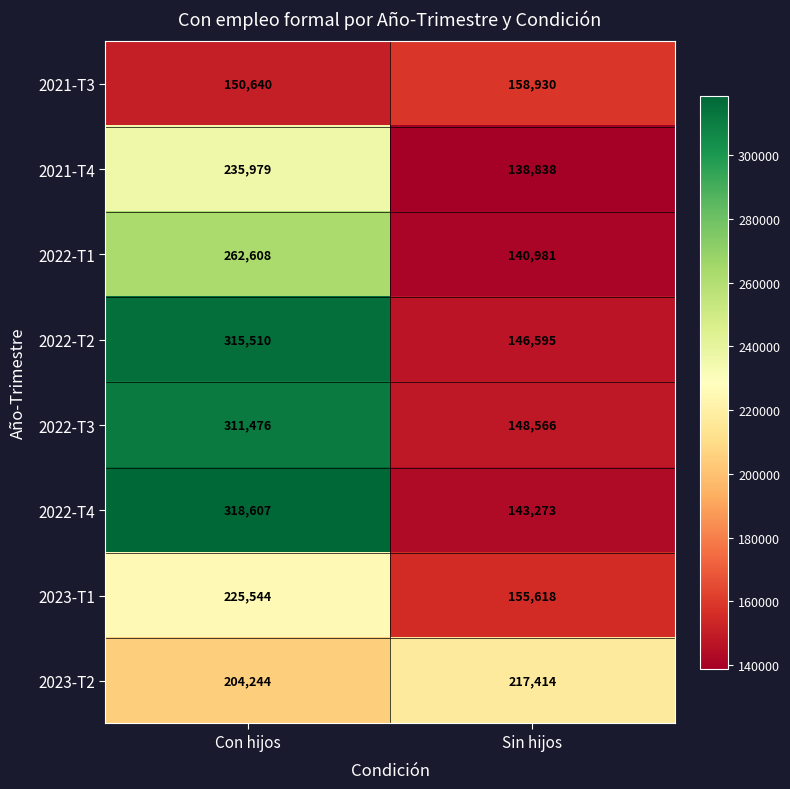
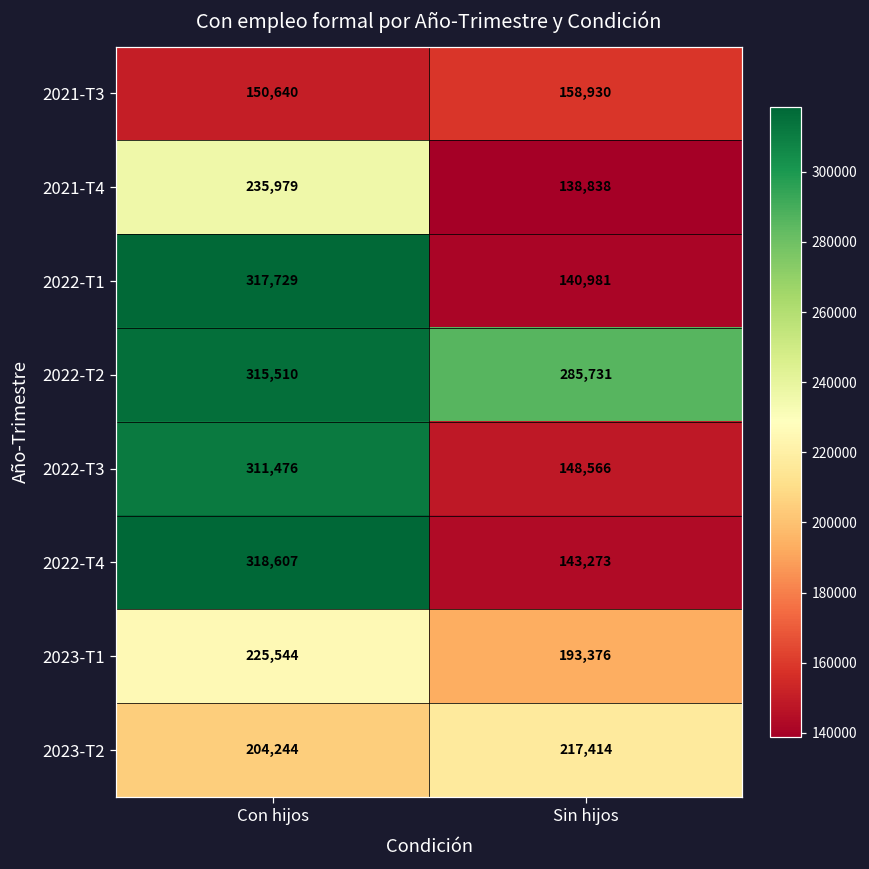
2022-T1, Con hijos: 262,608 -> 317,729
2022-T2, Sin hijos: 146,595 -> 285,731
2023-T1, Sin hijos: 155,618 -> 193,376
